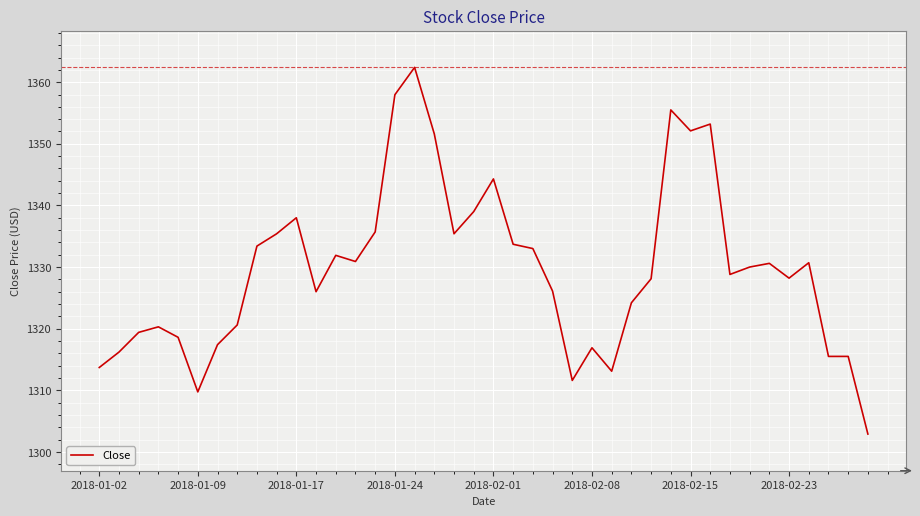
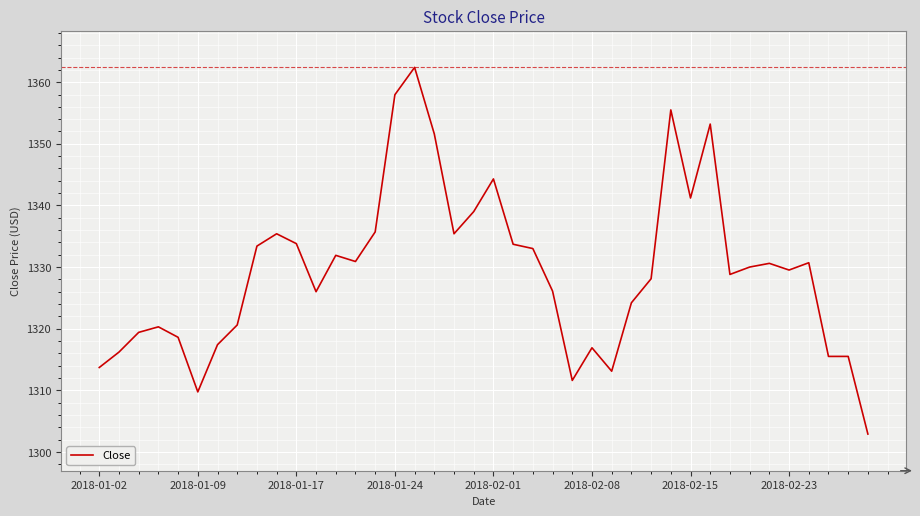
2018-01-17: 1338 -> 1334
2018-02-15: 1352 -> 1341
2018-02-23: 1328 -> 1330
